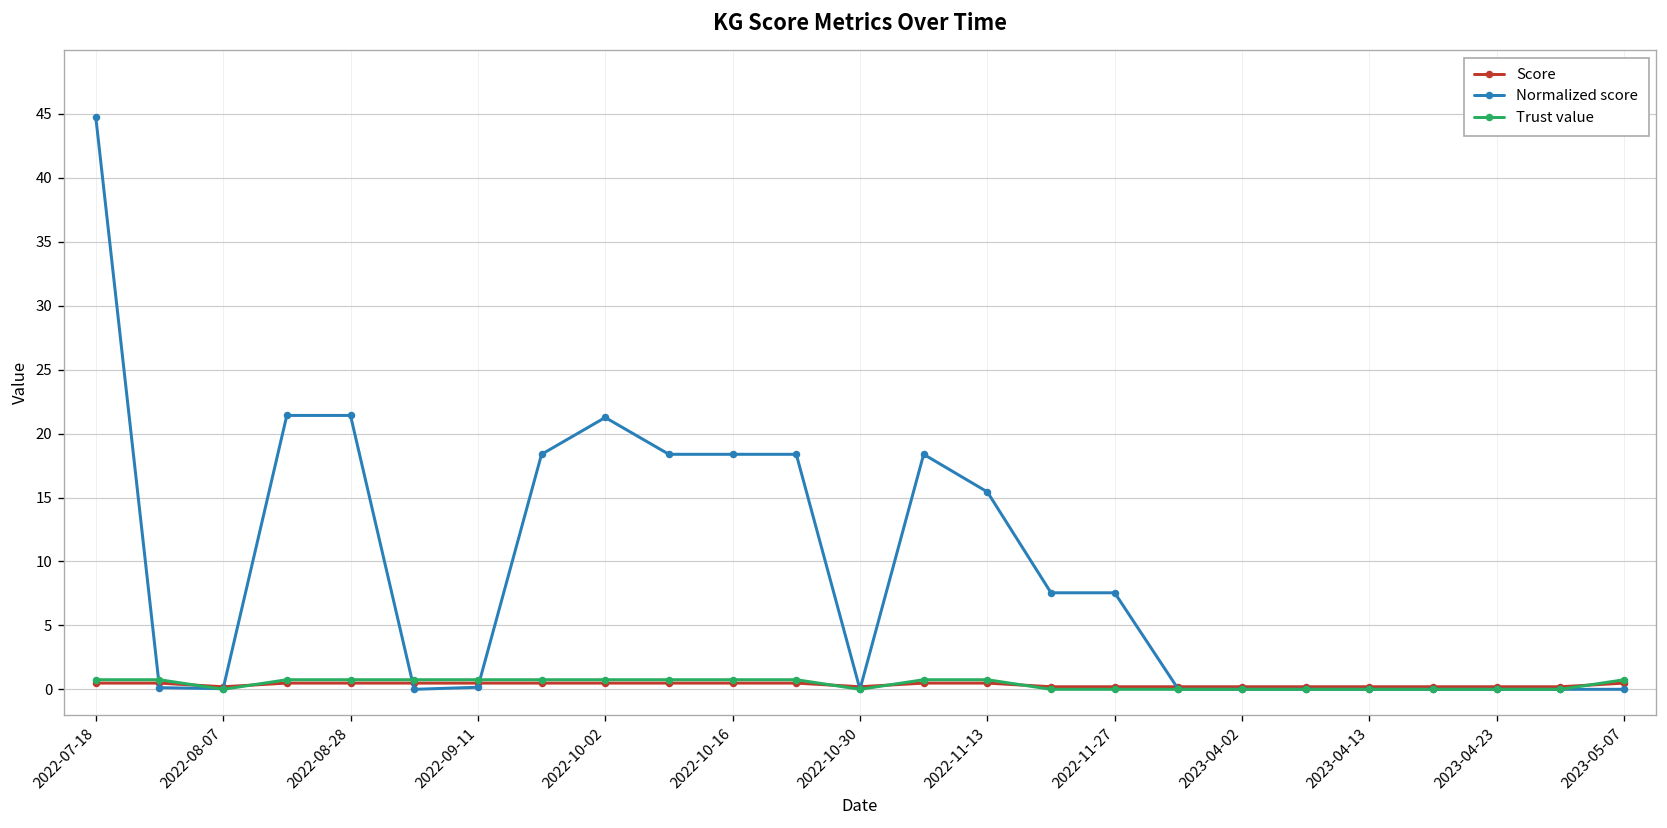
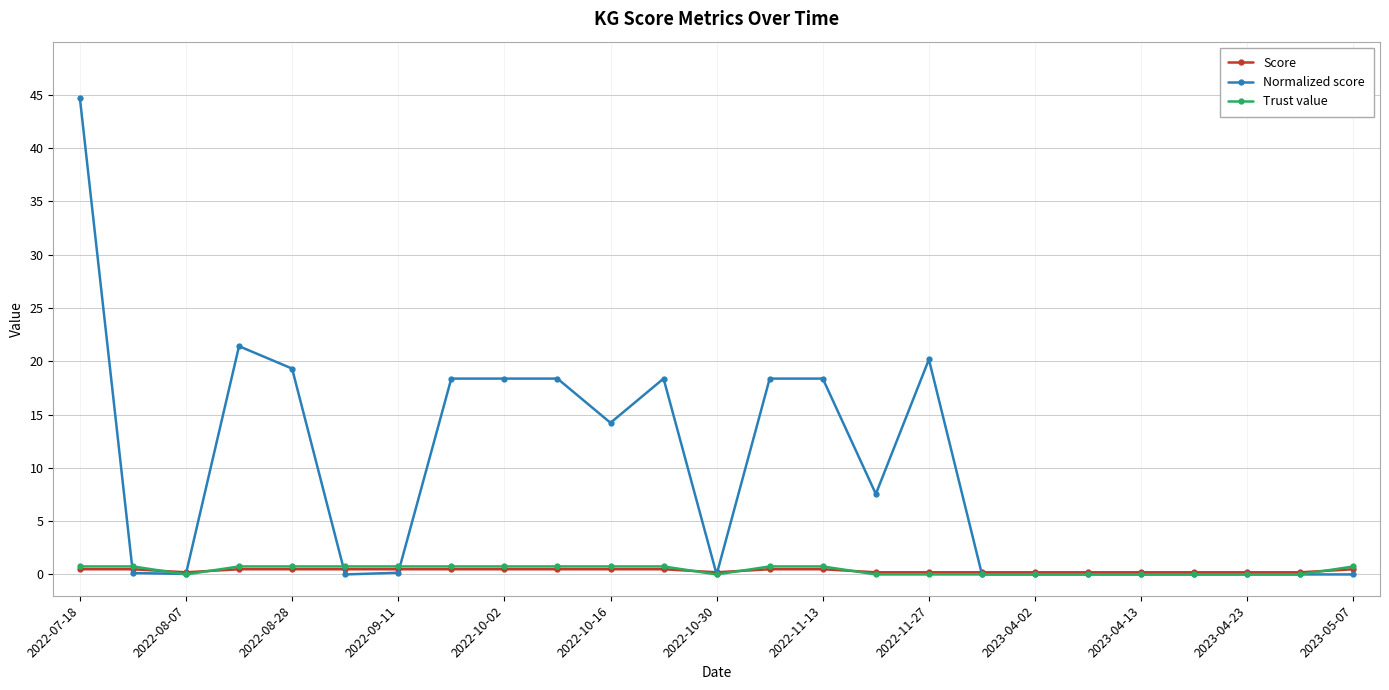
Normalized score, 2022-08-28: 21.4 -> 19.3
Normalized score, 2022-10-02: 21.3 -> 18.4
Normalized score, 2022-10-16: 18.4 -> 14.2
Normalized score, 2022-11-13: 15.4 -> 18.4
Normalized score, 2022-11-27: 7.6 -> 20.2
